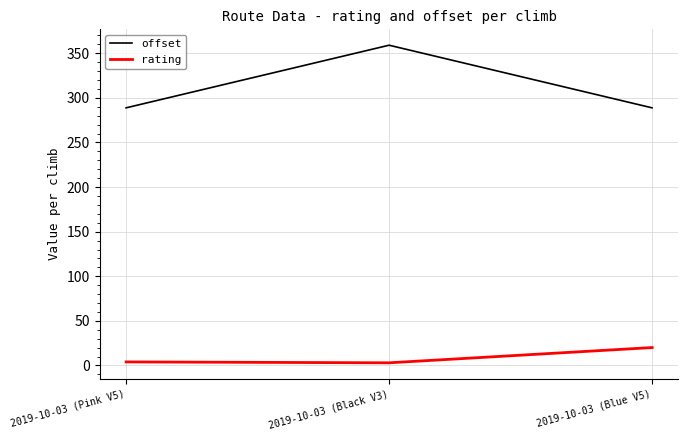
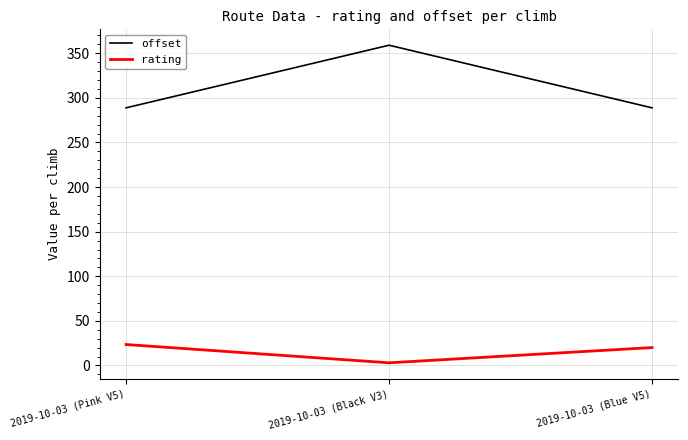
rating, 2019-10-03 (Pink V5): 0 -> 20
